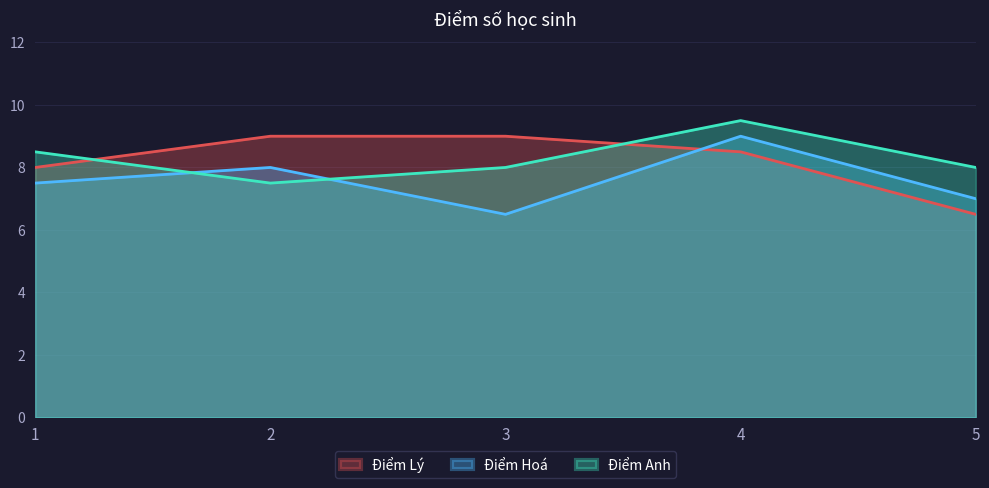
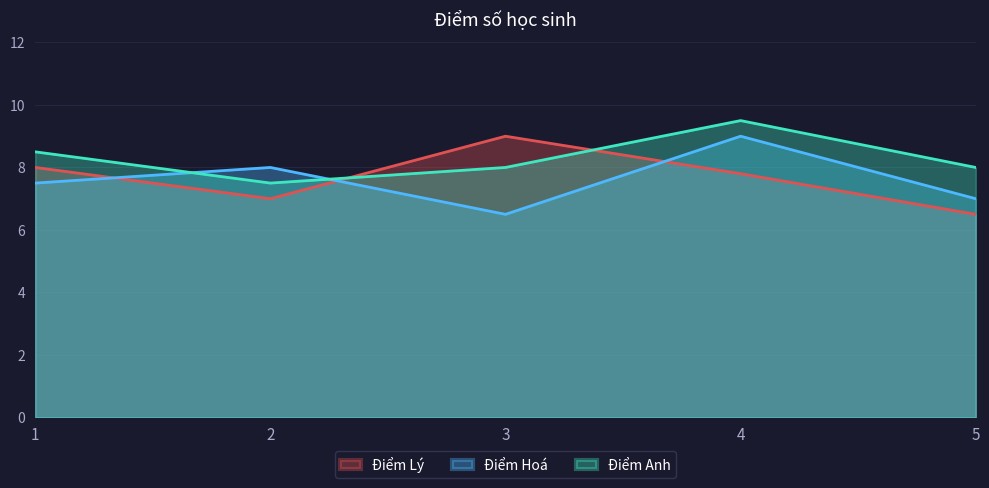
Điểm Lý, 2: 9 -> 7
Điểm Lý, 4: 8.5 -> 7.8
